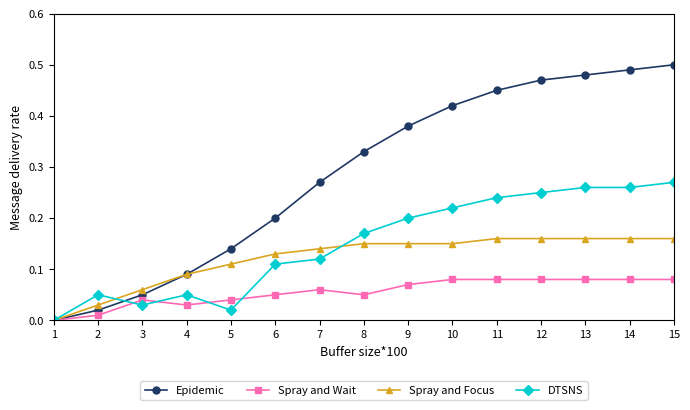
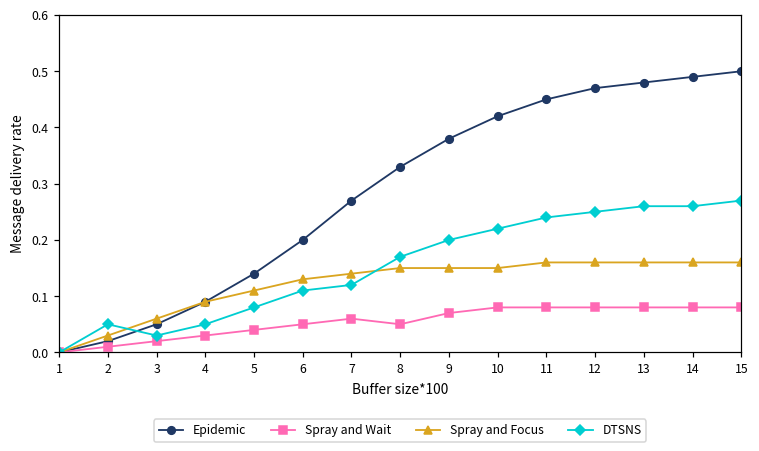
Spray and Wait, 3: 0.04 -> 0.02
DTSNS, 5: 0.02 -> 0.08
